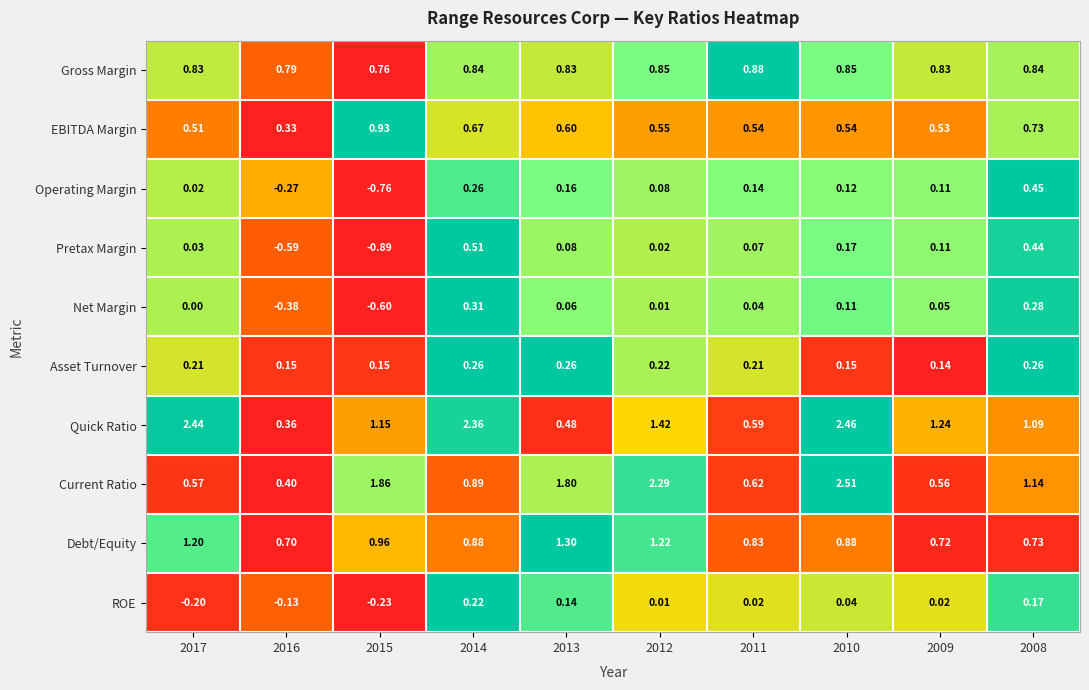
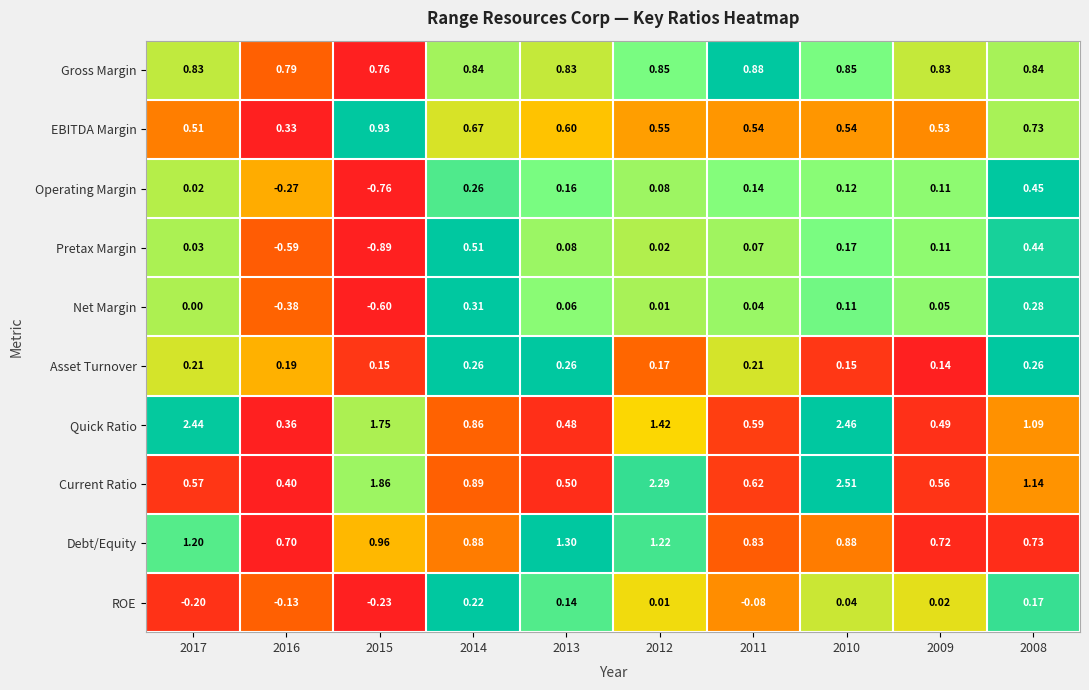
Asset Turnover, 2016: 0.15 -> 0.19
Asset Turnover, 2012: 0.22 -> 0.17
Quick Ratio, 2015: 1.15 -> 1.75
Quick Ratio, 2014: 2.36 -> 0.86
Quick Ratio, 2009: 1.24 -> 0.49
Current Ratio, 2013: 1.80 -> 0.50
ROE, 2011: 0.02 -> -0.08
